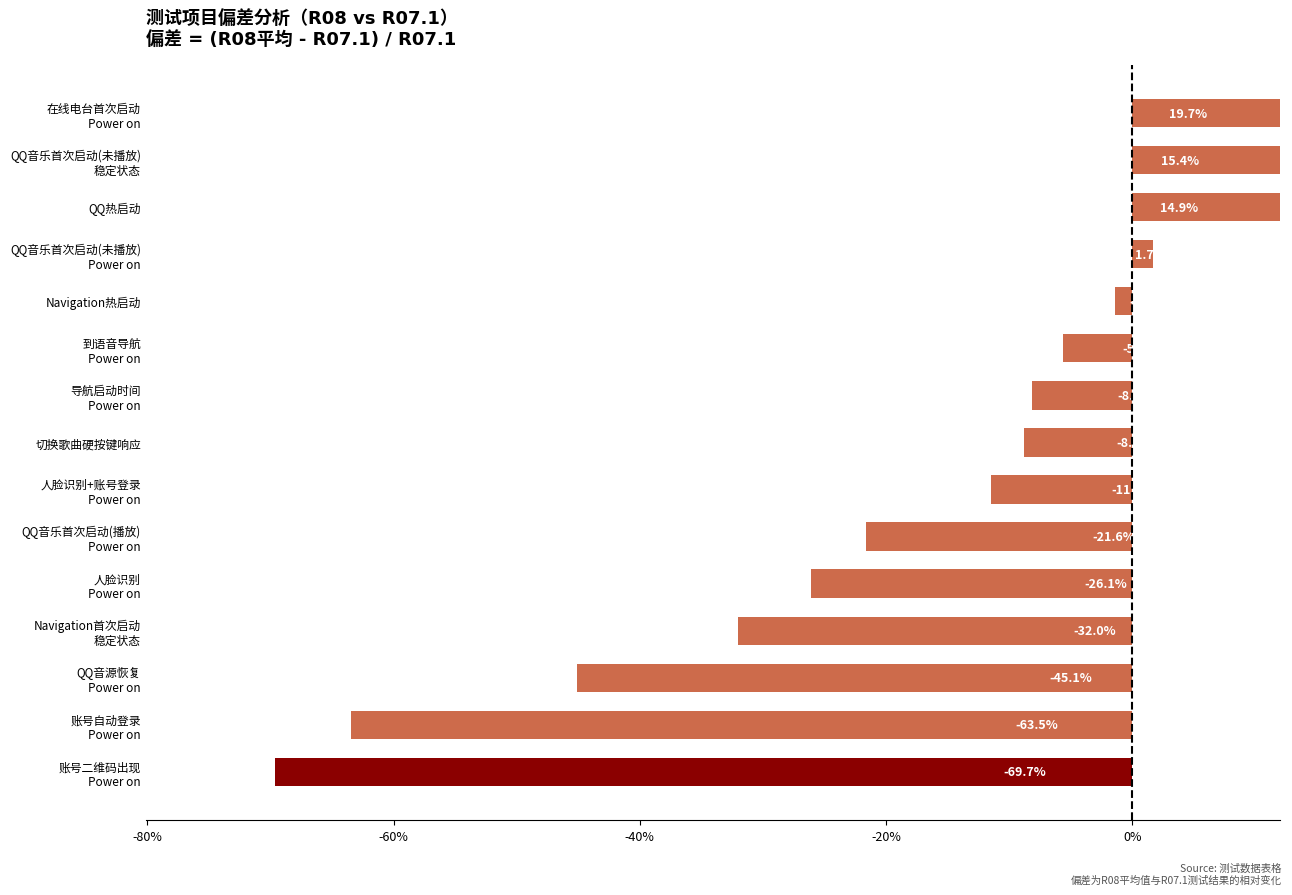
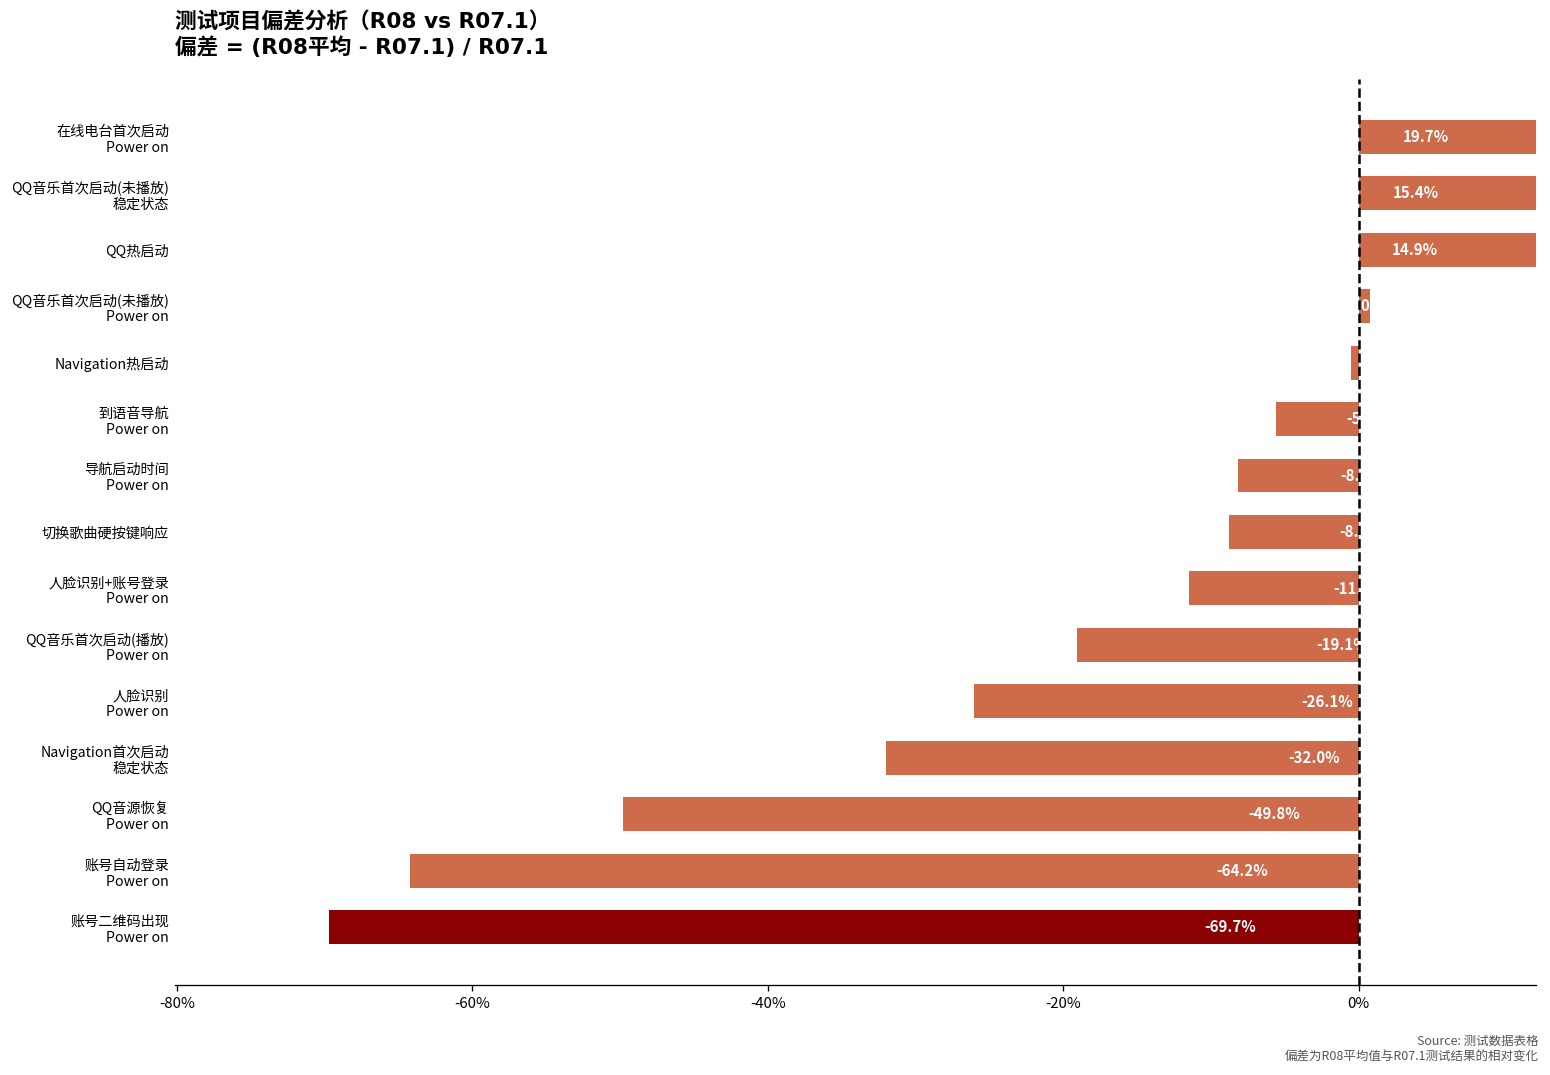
QQ音乐首次启动(未播放) Power on: 1.7% -> 0.7%
Navigation热启动: -1.4% -> -0.5%
QQ音乐首次启动(播放) Power on: -21.6% -> -19.1%
QQ音源恢复 Power on: -45.1% -> -49.8%
账号自动登录 Power on: -63.5% -> -64.2%
